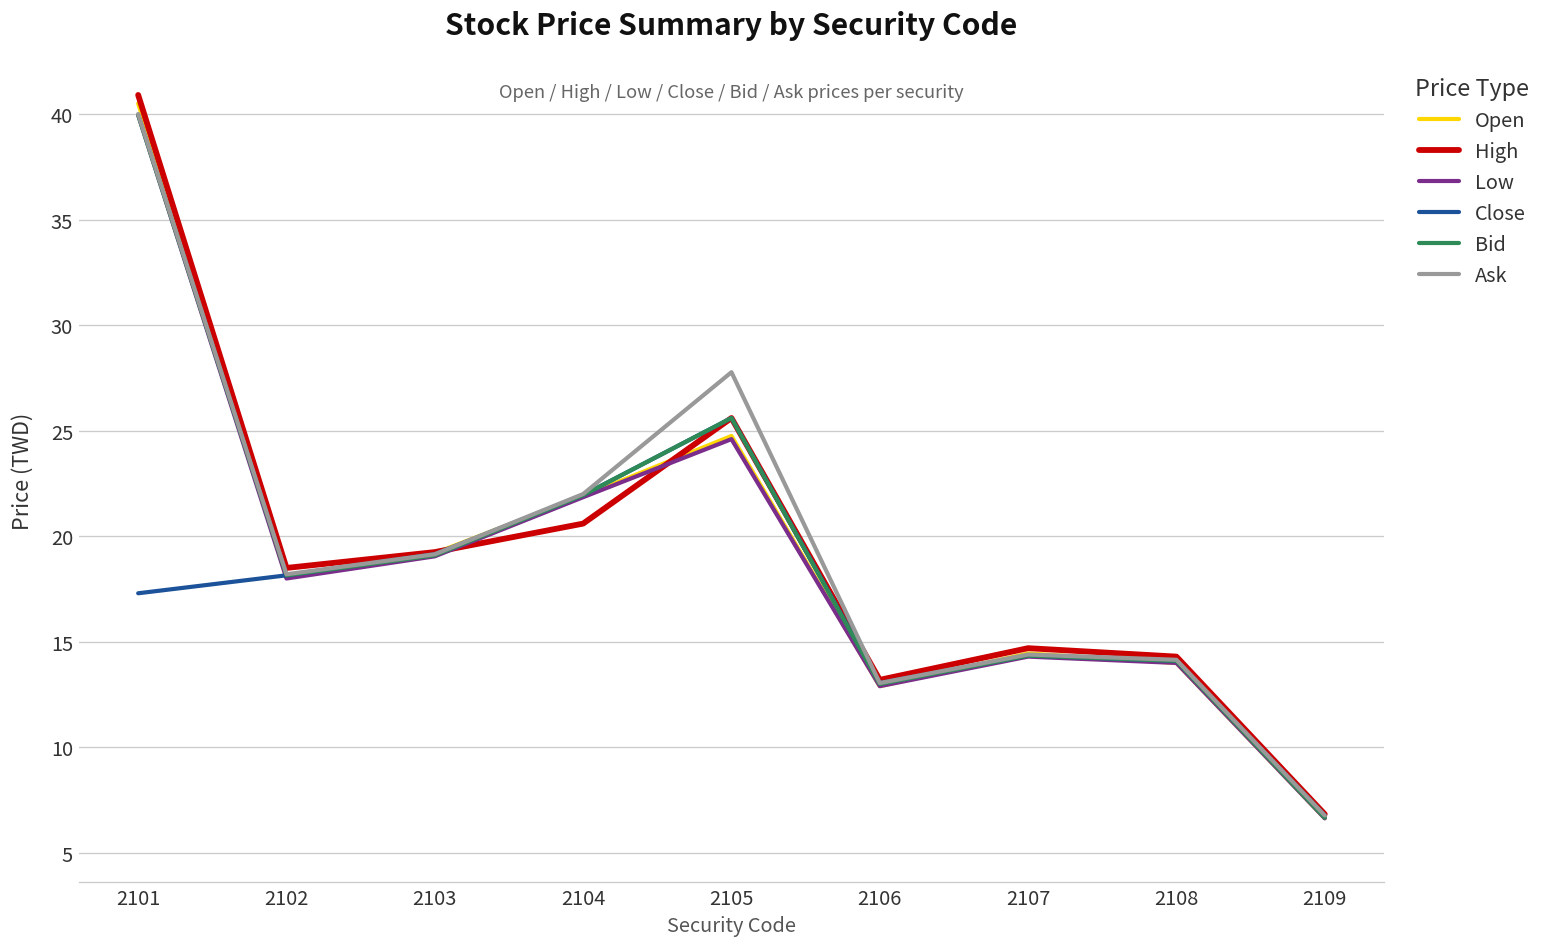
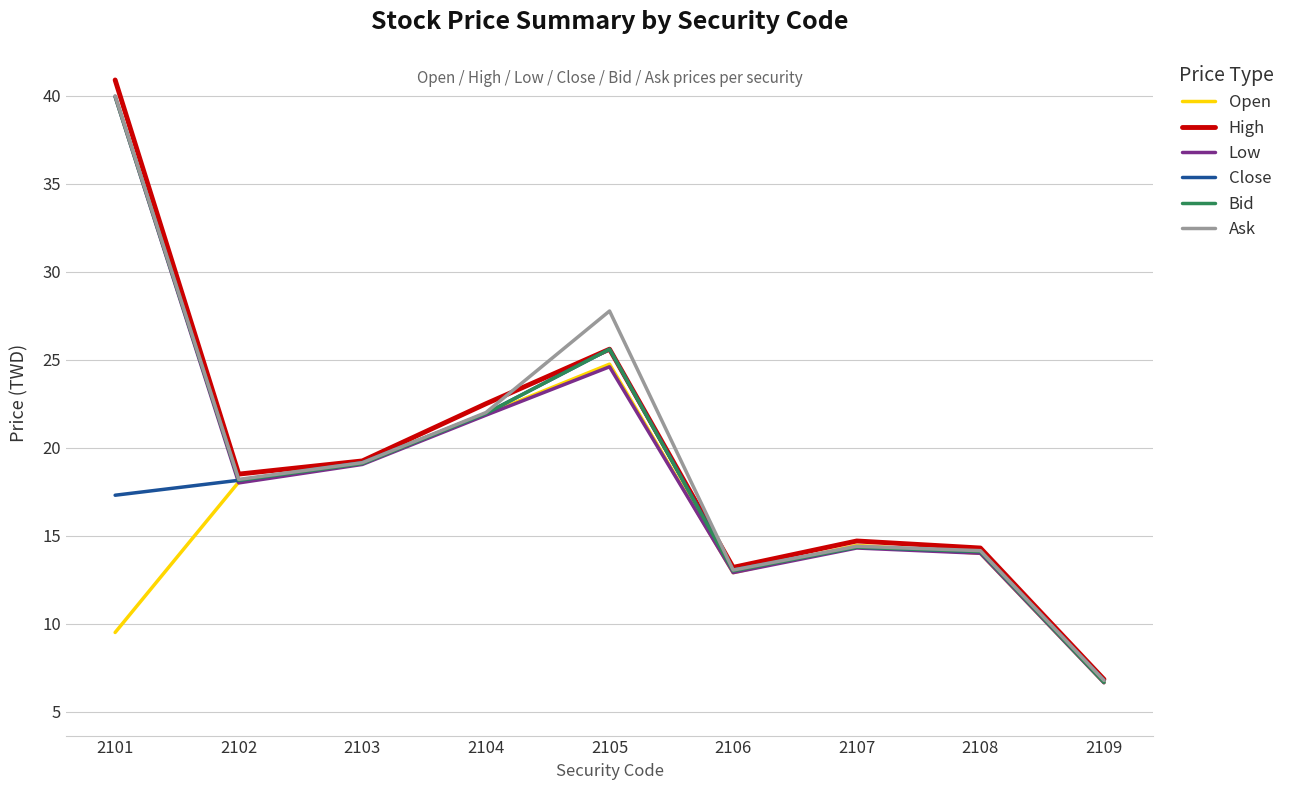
Open, 2101: 40.5 -> 9.5
High, 2104: 20.6 -> 22.5
